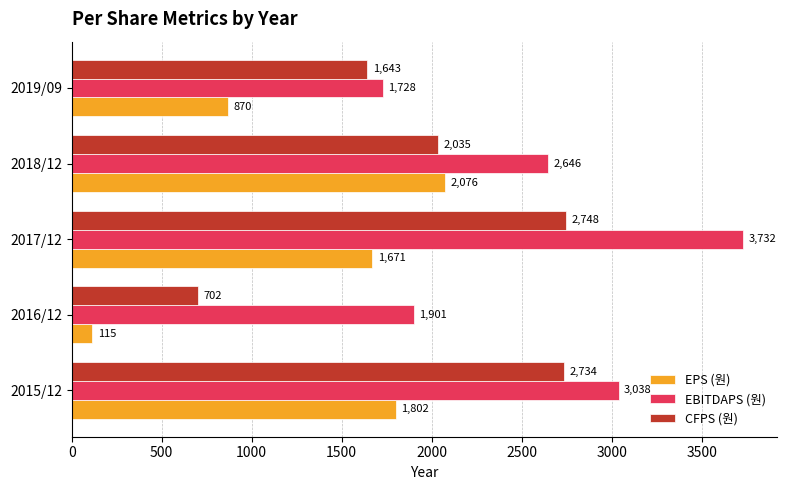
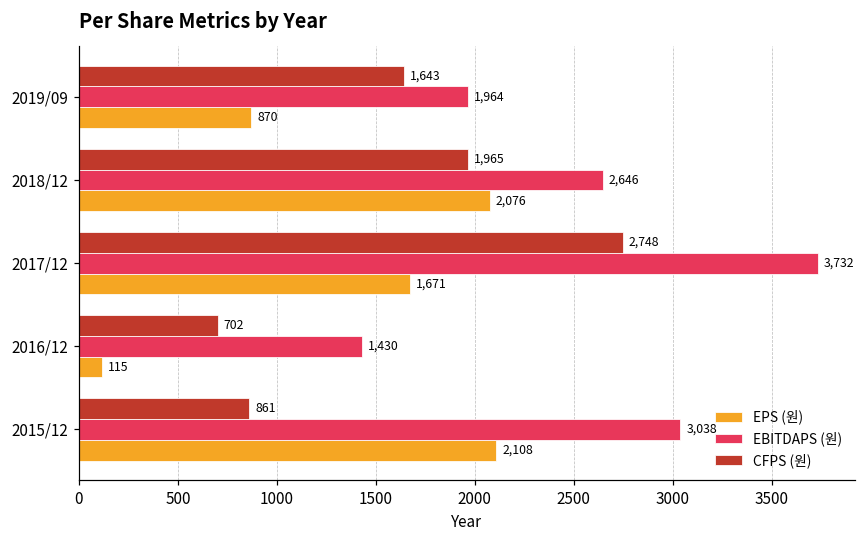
EBITDAPS (원), 2019/09: 1,728 -> 1,964
CFPS (원), 2018/12: 2,035 -> 1,965
EBITDAPS (원), 2016/12: 1,901 -> 1,430
CFPS (원), 2015/12: 2,734 -> 861
EPS (원), 2015/12: 1,802 -> 2,108
